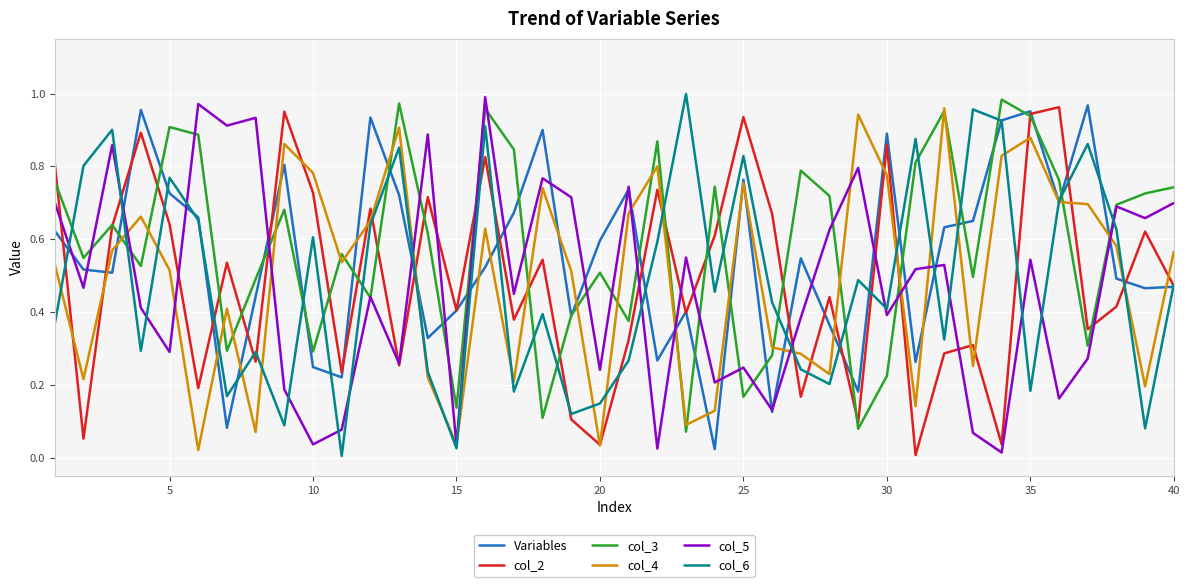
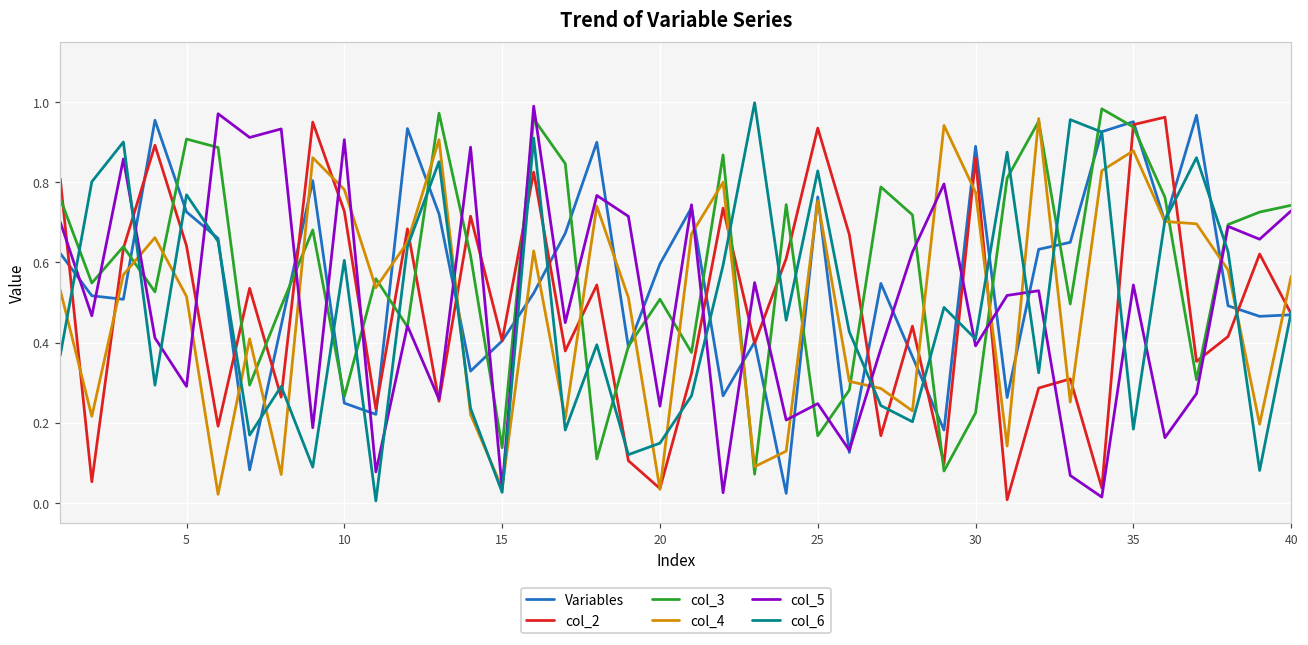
col_3, 10: 0.29 -> 0.26
col_5, 10: 0.04 -> 0.91
col_5, 40: 0.70 -> 0.73
